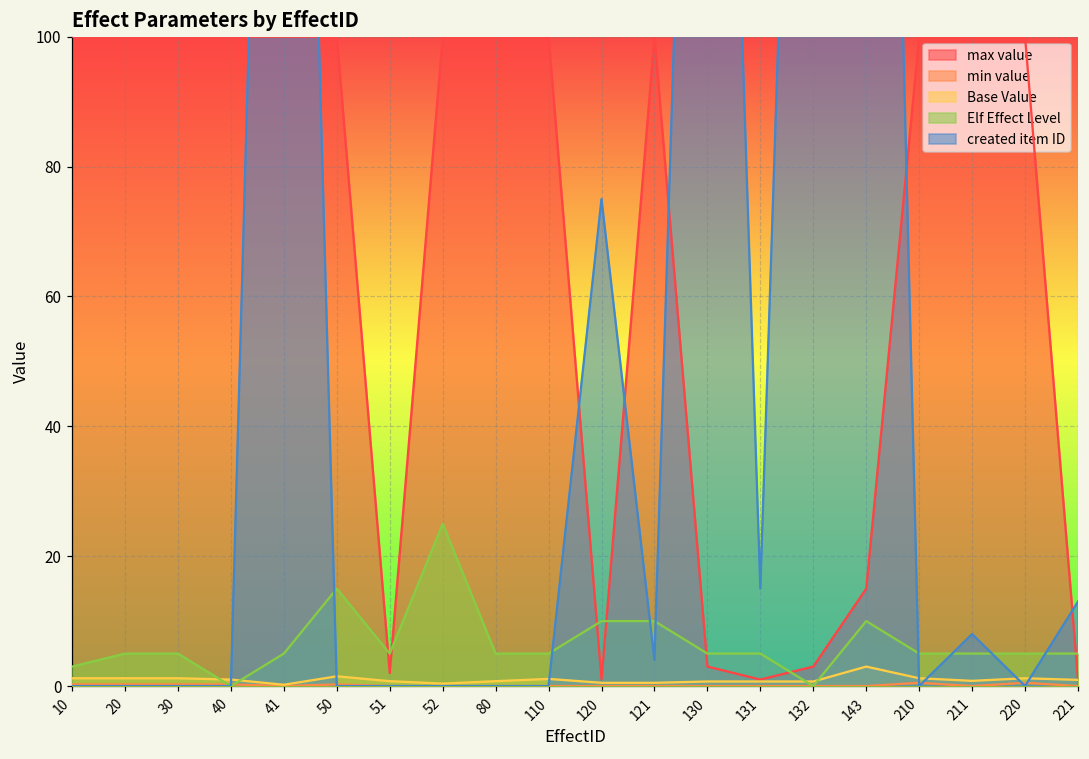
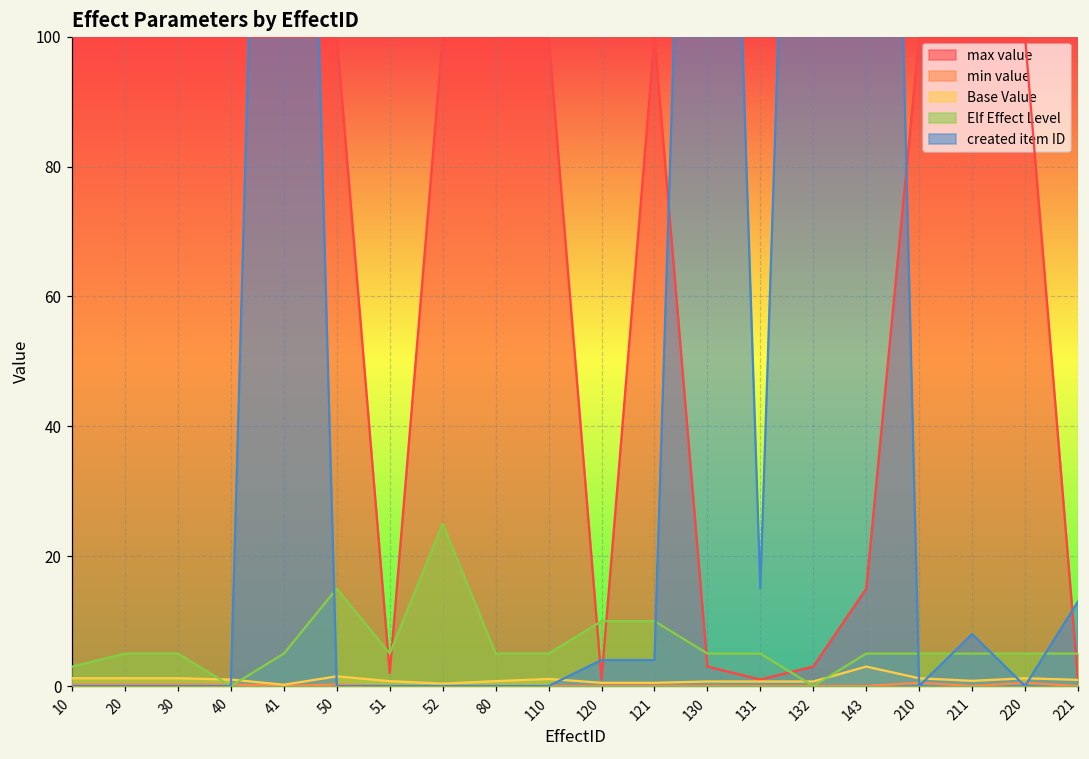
created item ID, 120: 75 -> 4
Elf Effect Level, 143: 10 -> 5
